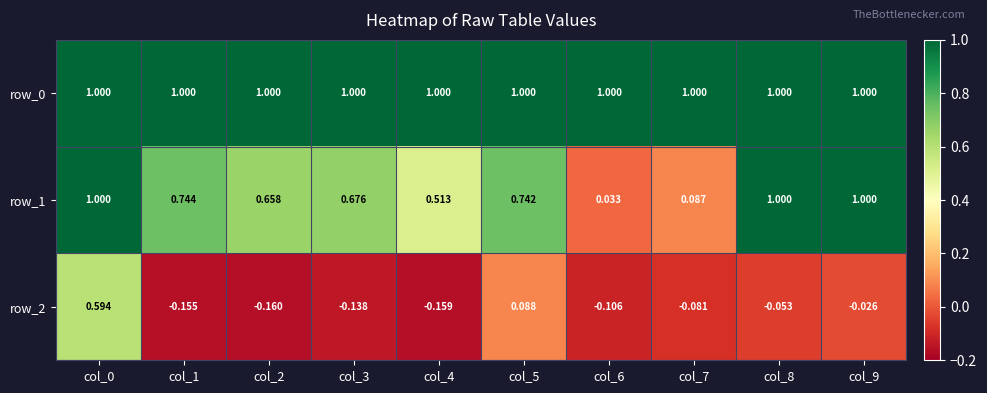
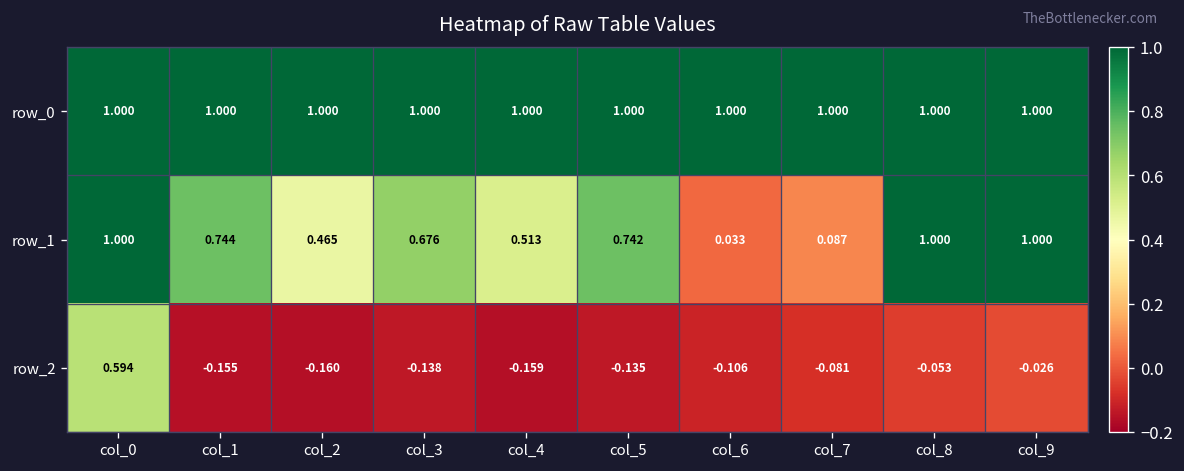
row_1, col_2: 0.658 -> 0.465
row_2, col_5: 0.088 -> -0.135
